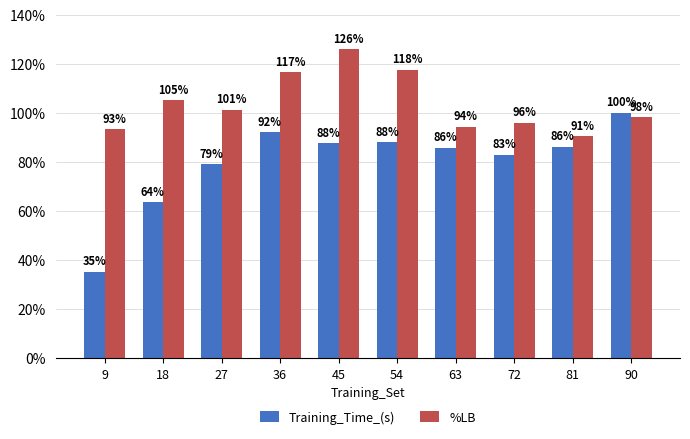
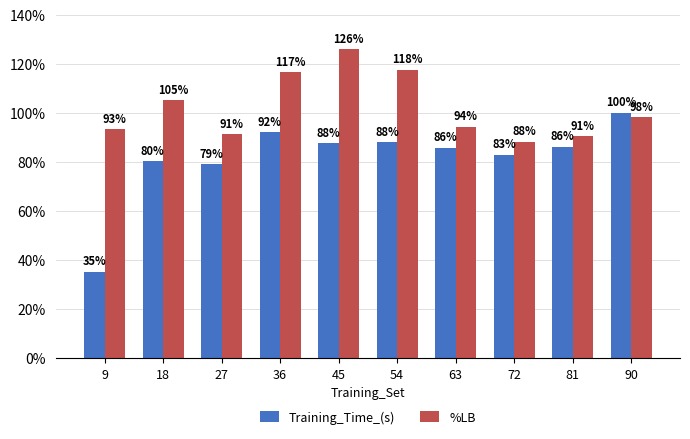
Training_Time_(s), 18: 64% -> 80%
%LB, 27: 101% -> 91%
%LB, 72: 96% -> 88%
